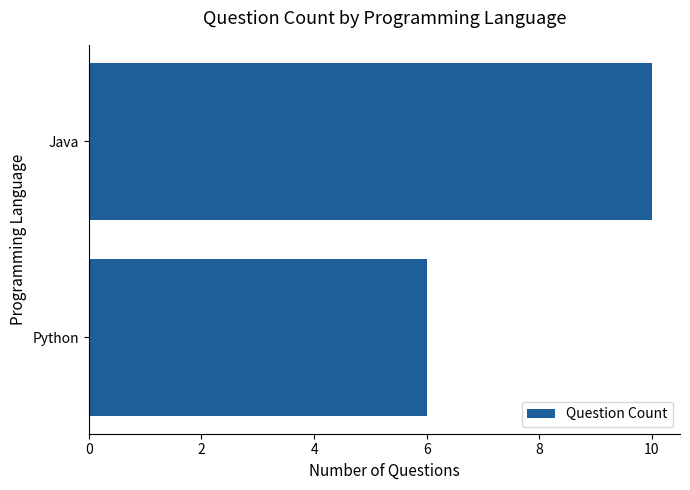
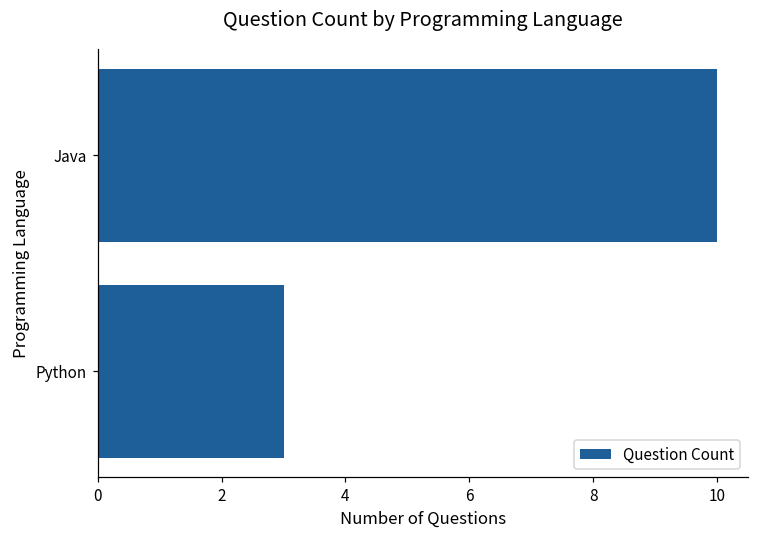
Python: 6 -> 3
